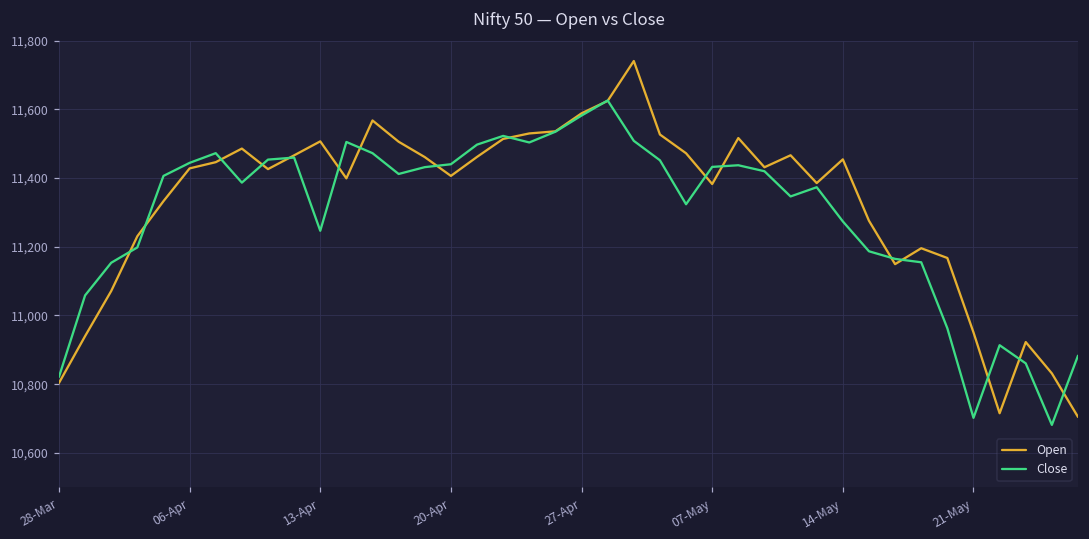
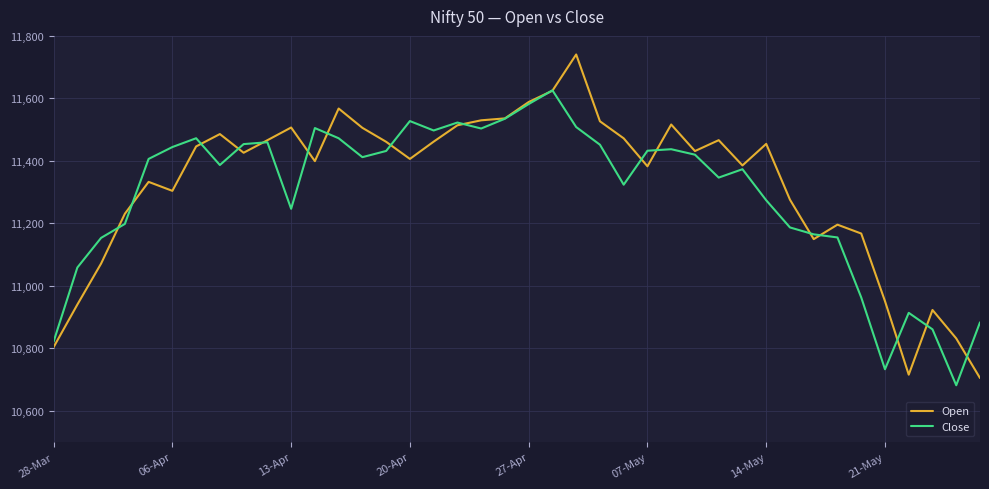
Open, 06-Apr: 11,430 -> 11,300
Close, 20-Apr: 11,440 -> 11,530
Close, 21-May: 10,700 -> 10,730
